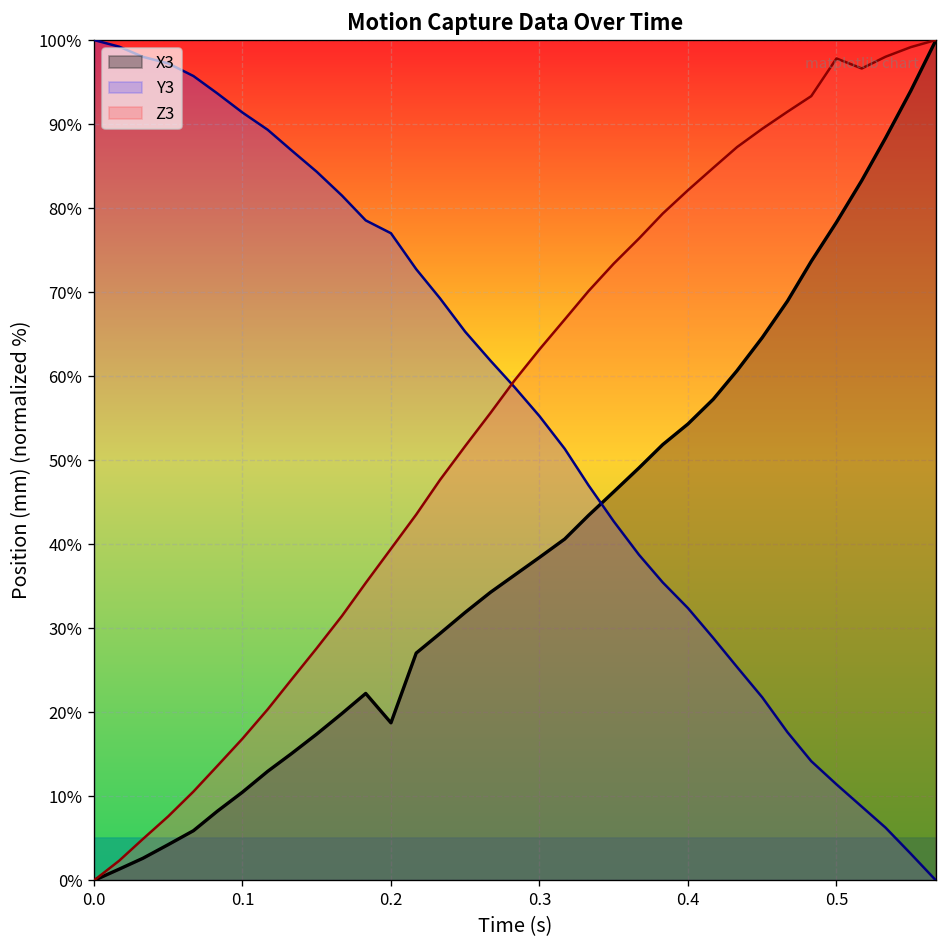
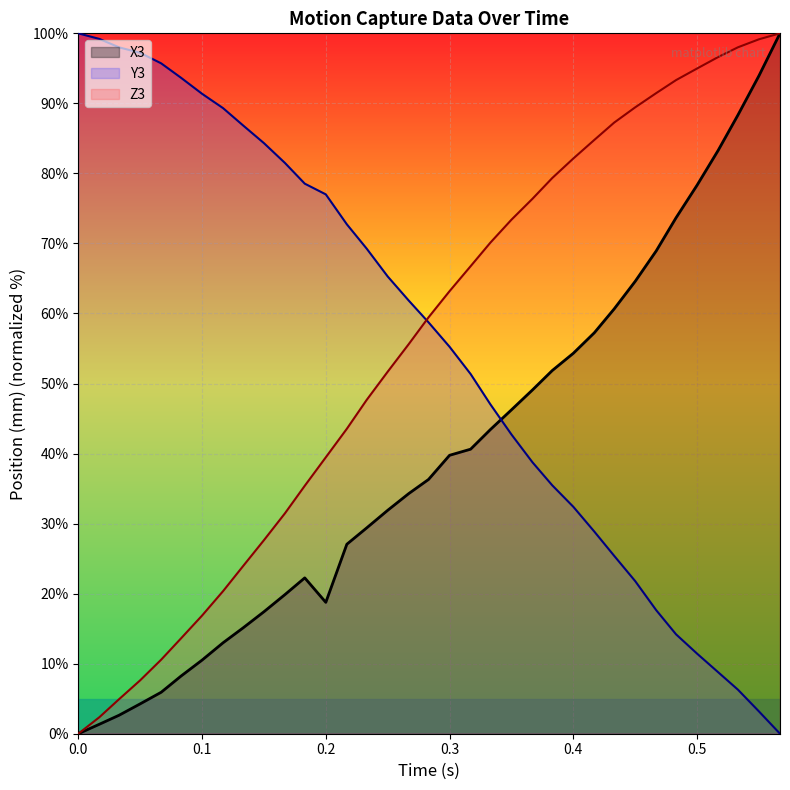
X3, 0.3: 38% -> 40%
Z3, 0.5: 98% -> 95%
